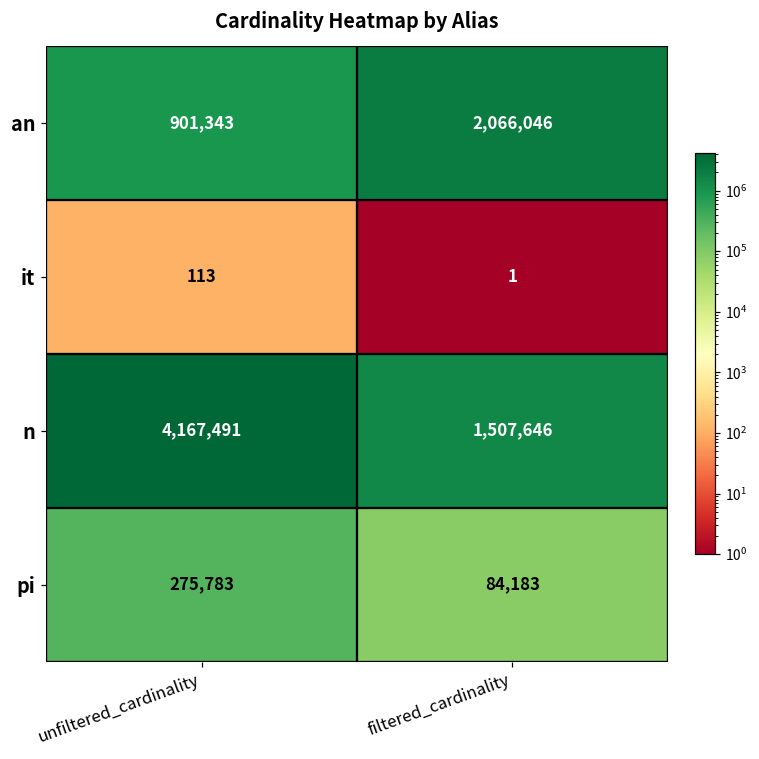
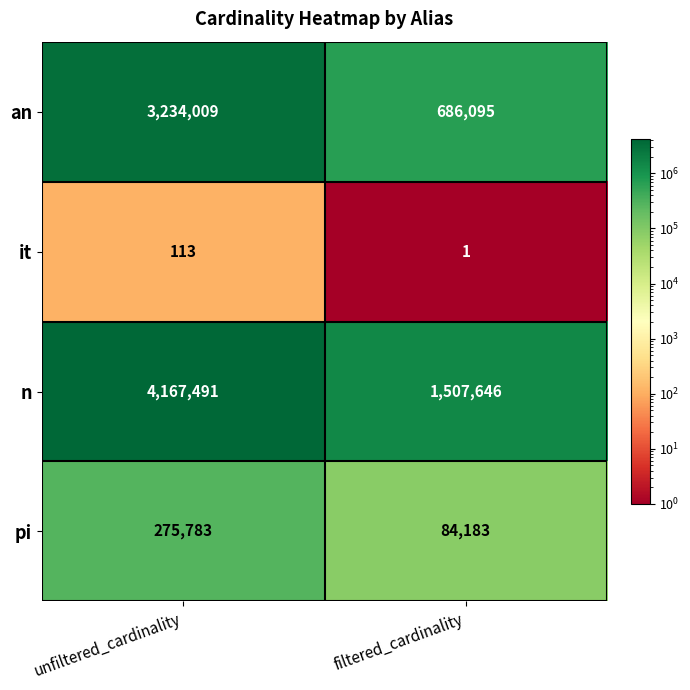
an, unfiltered_cardinality: 901,343 -> 3,234,009
an, filtered_cardinality: 2,066,046 -> 686,095
